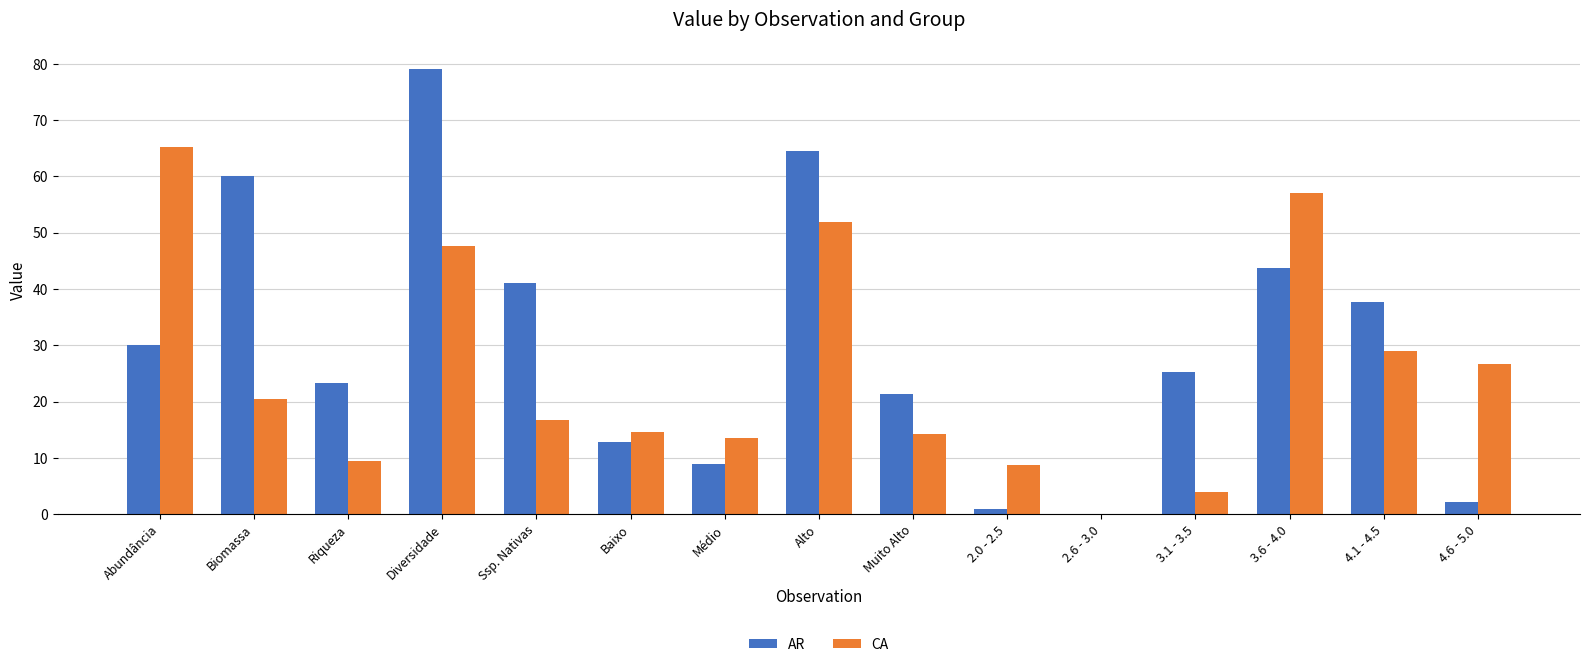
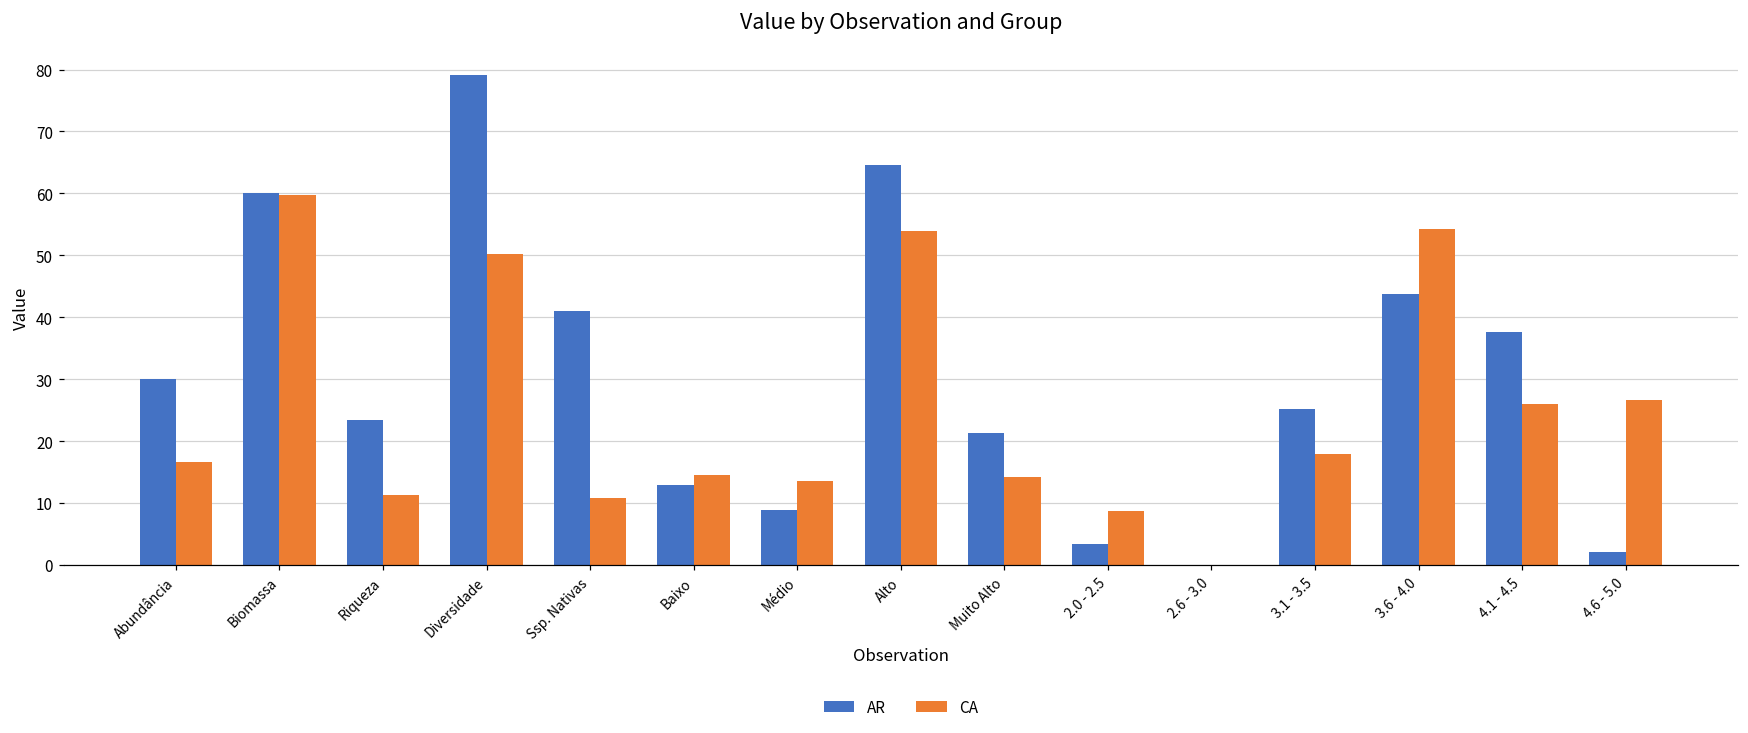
CA, Abundância: 65 -> 17
CA, Biomassa: 20 -> 60
CA, Riqueza: 10 -> 11
CA, Diversidade: 48 -> 50
CA, Ssp. Nativas: 17 -> 11
CA, Alto: 52 -> 54
AR, 2.0 - 2.5: 1 -> 3
CA, 3.1 - 3.5: 4 -> 18
CA, 3.6 - 4.0: 57 -> 54
CA, 4.1 - 4.5: 29 -> 26
